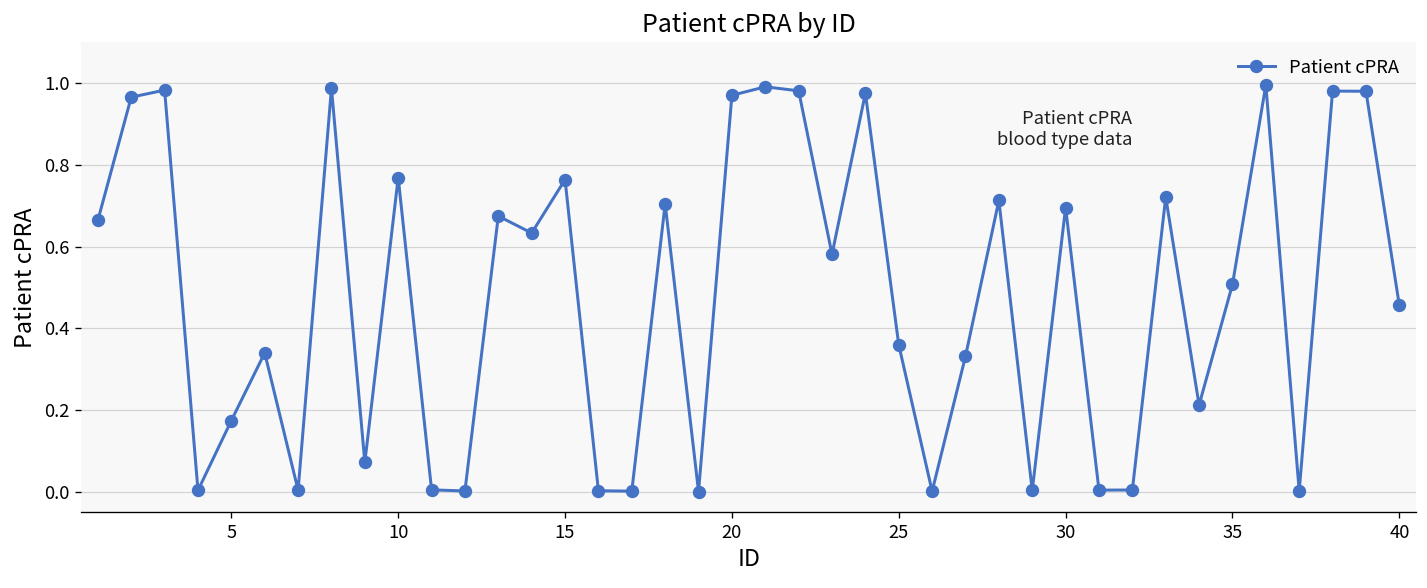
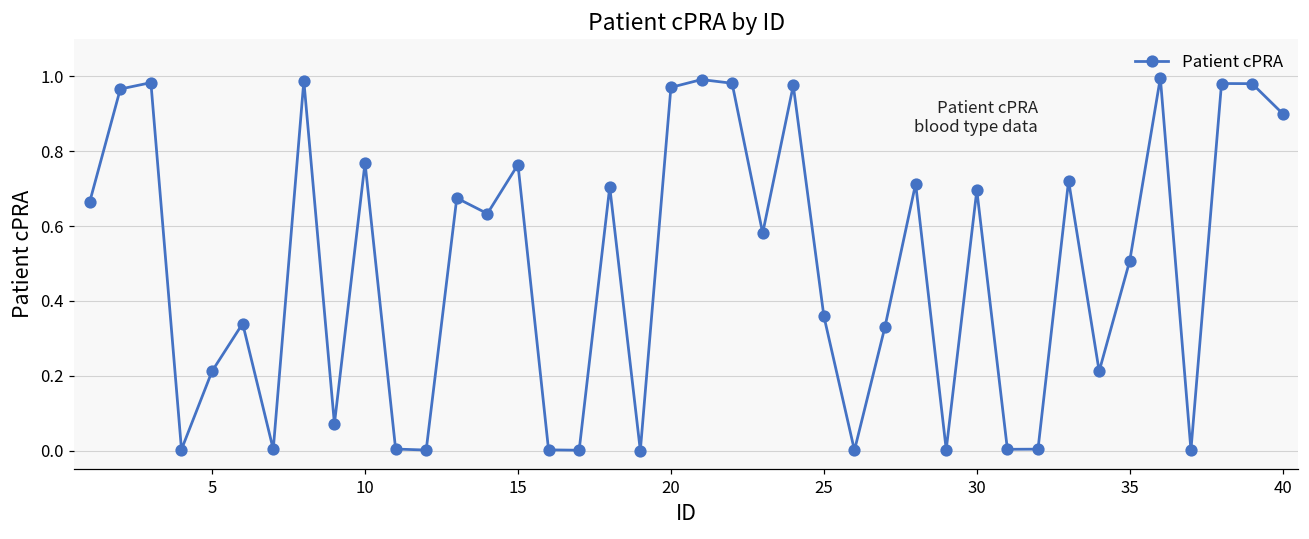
5: 0.17 -> 0.21
40: 0.46 -> 0.90
